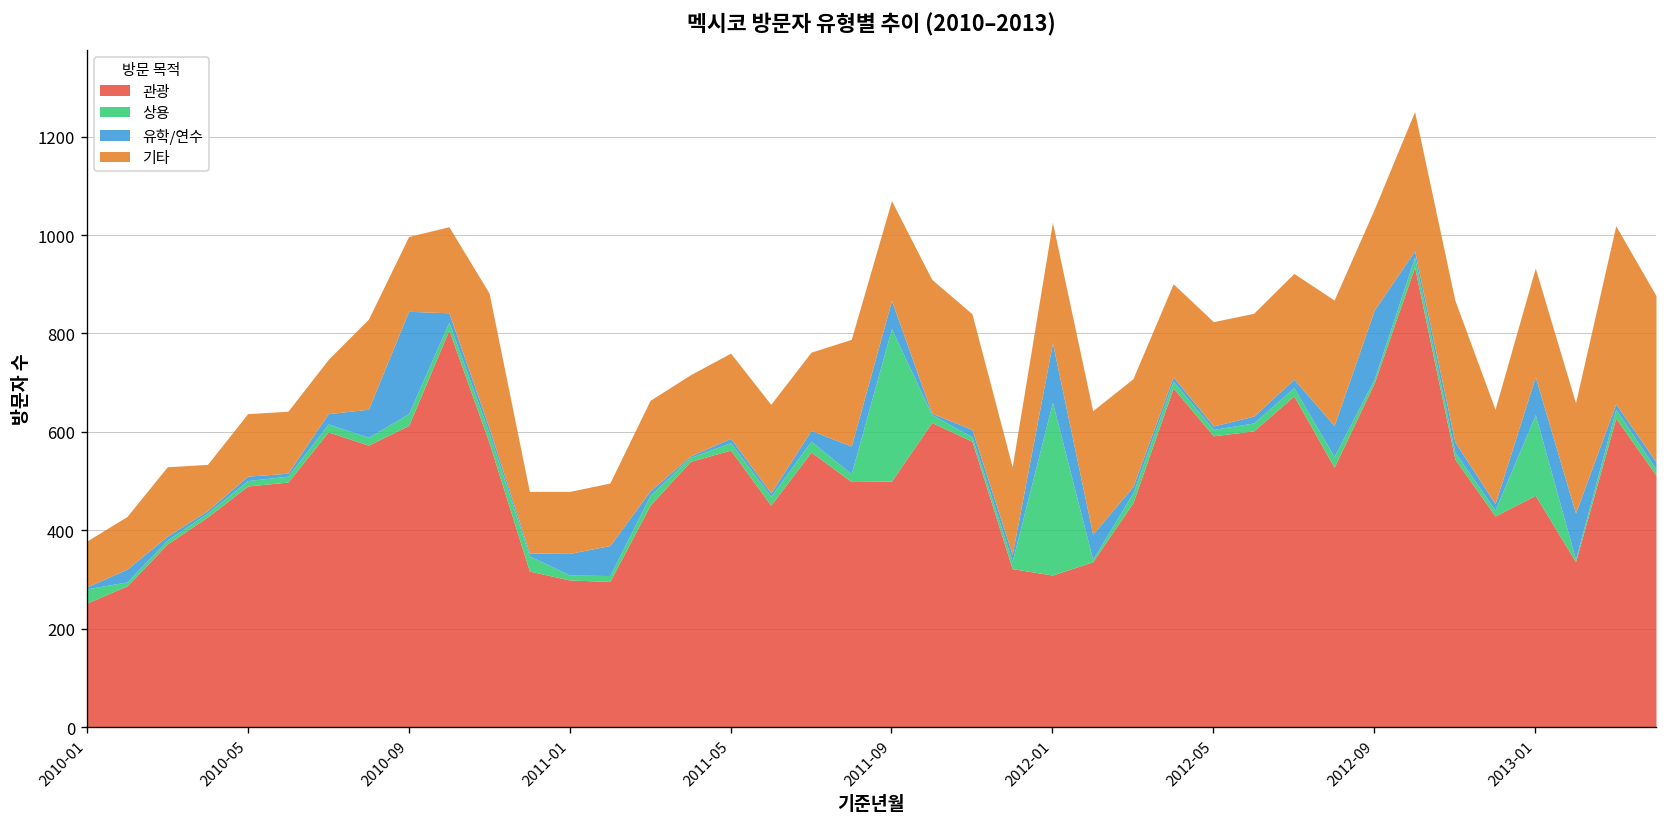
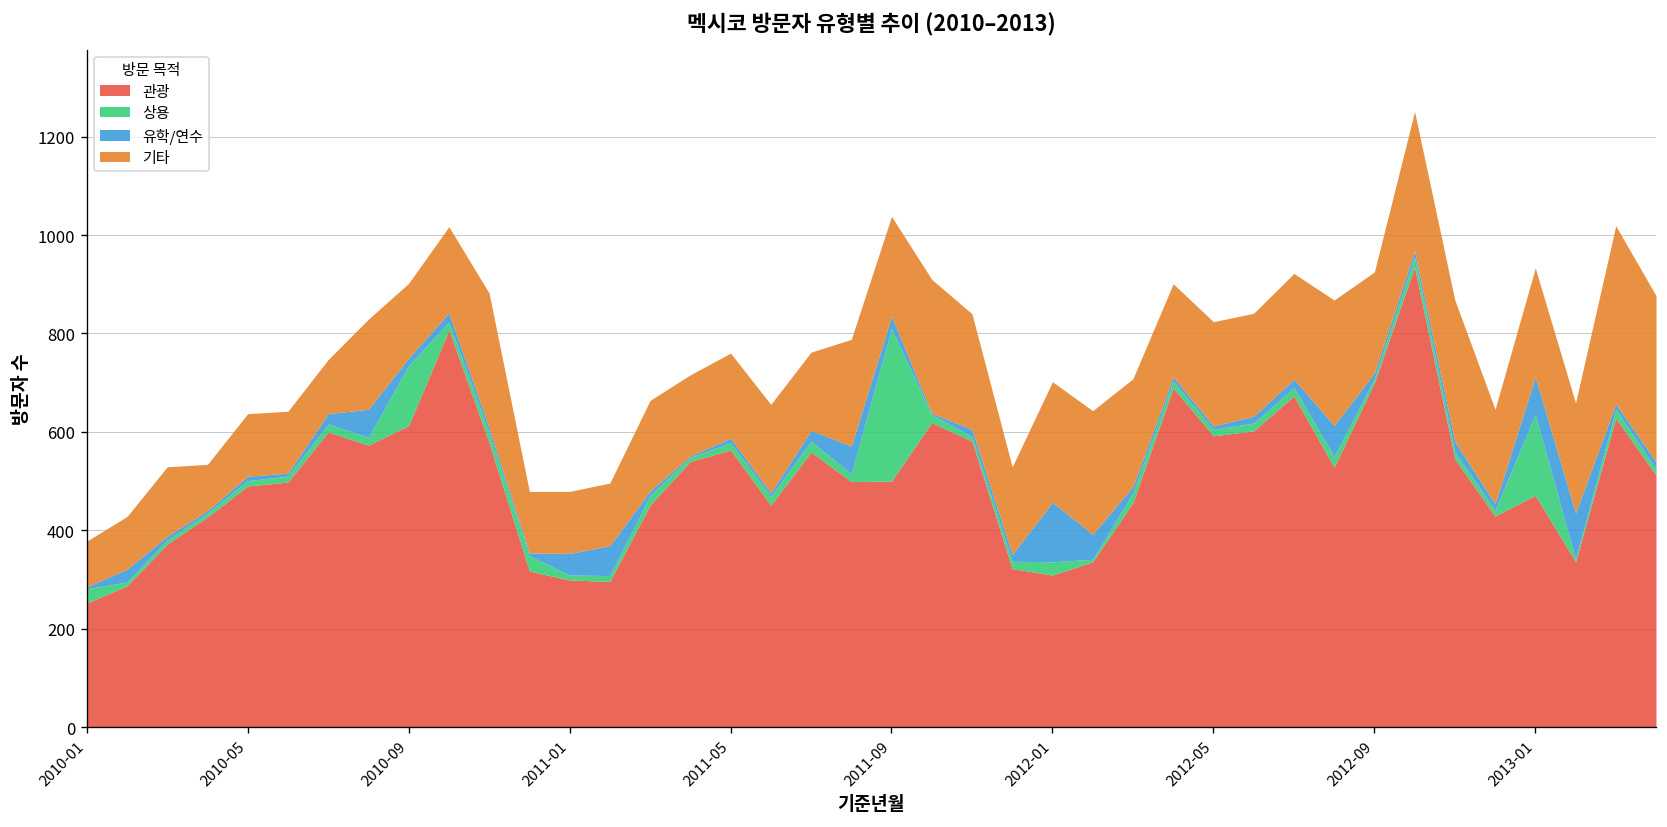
상용, 2010-09: 20 -> 120
유학/연수, 2010-09: 210 -> 20
유학/연수, 2011-09: 60 -> 30
상용, 2012-01: 350 -> 30
유학/연수, 2012-09: 140 -> 10
